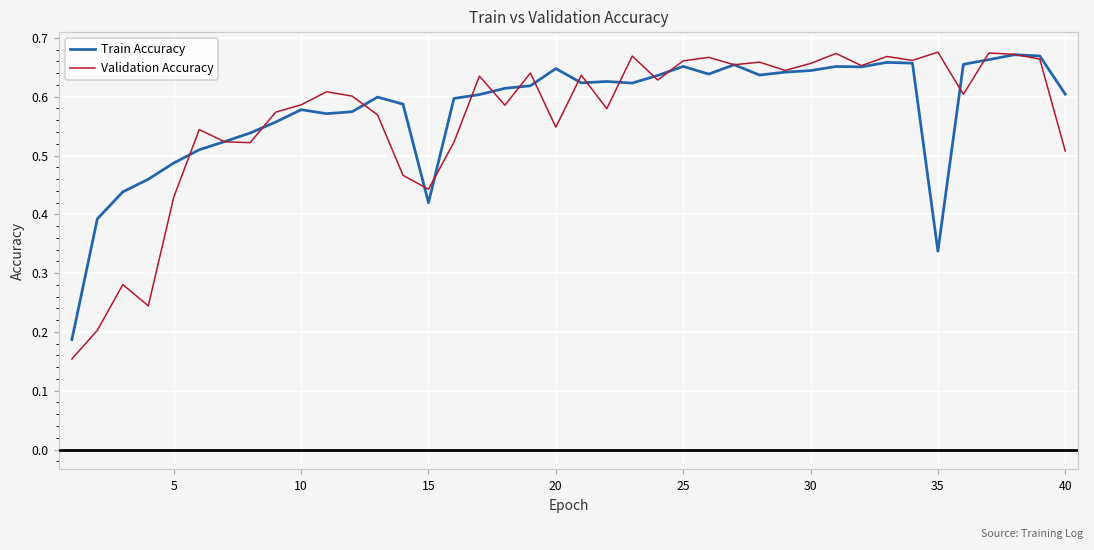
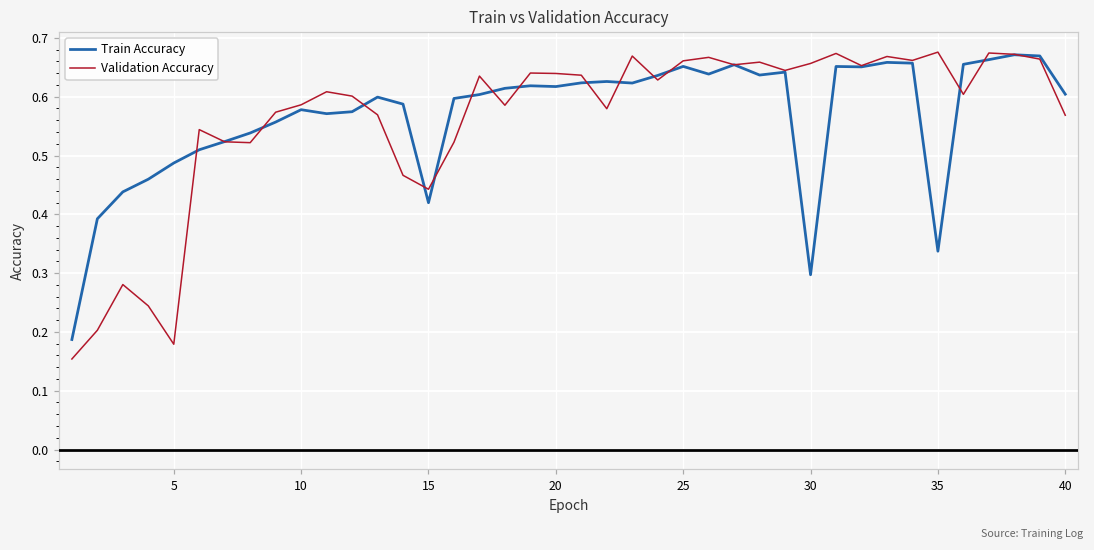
Validation Accuracy, 5: 0.43 -> 0.18
Train Accuracy, 20: 0.65 -> 0.62
Validation Accuracy, 20: 0.55 -> 0.64
Train Accuracy, 30: 0.64 -> 0.30
Validation Accuracy, 40: 0.51 -> 0.57
